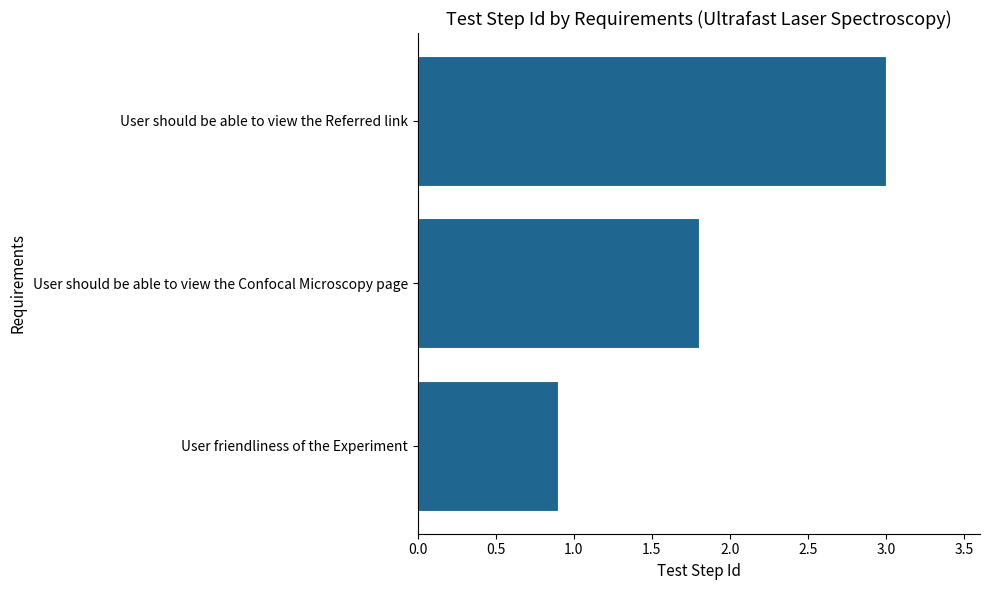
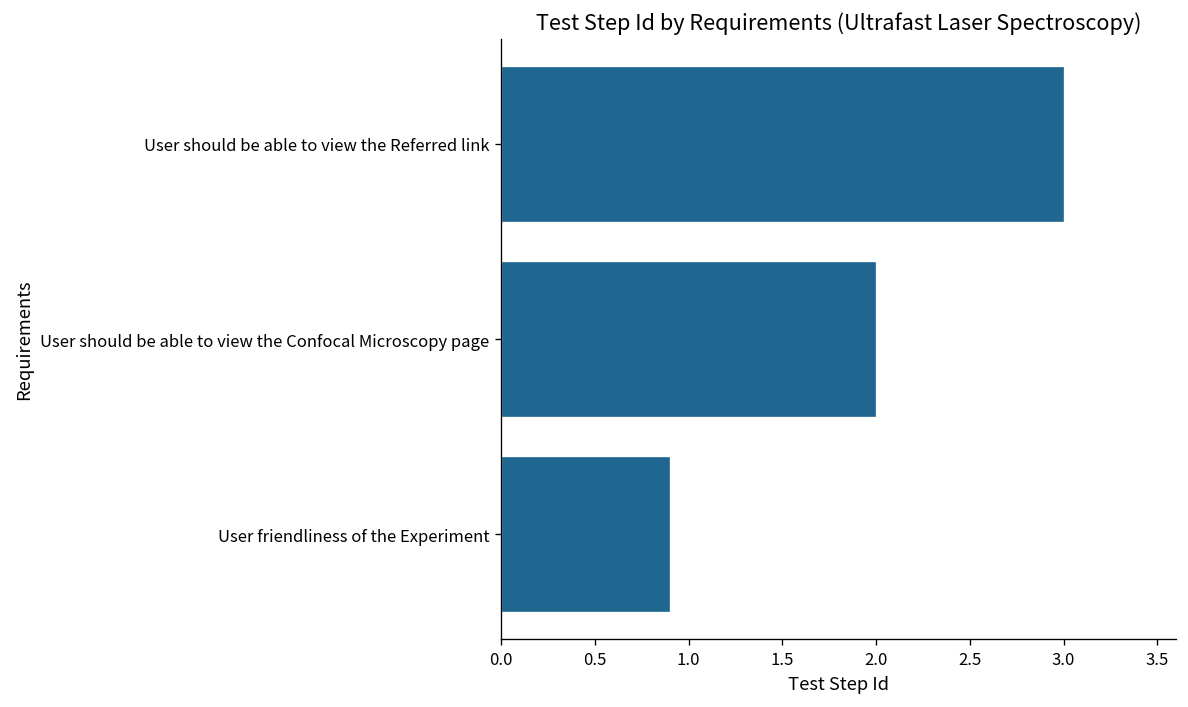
User should be able to view the Confocal Microscopy page: 1.8 -> 2.0
